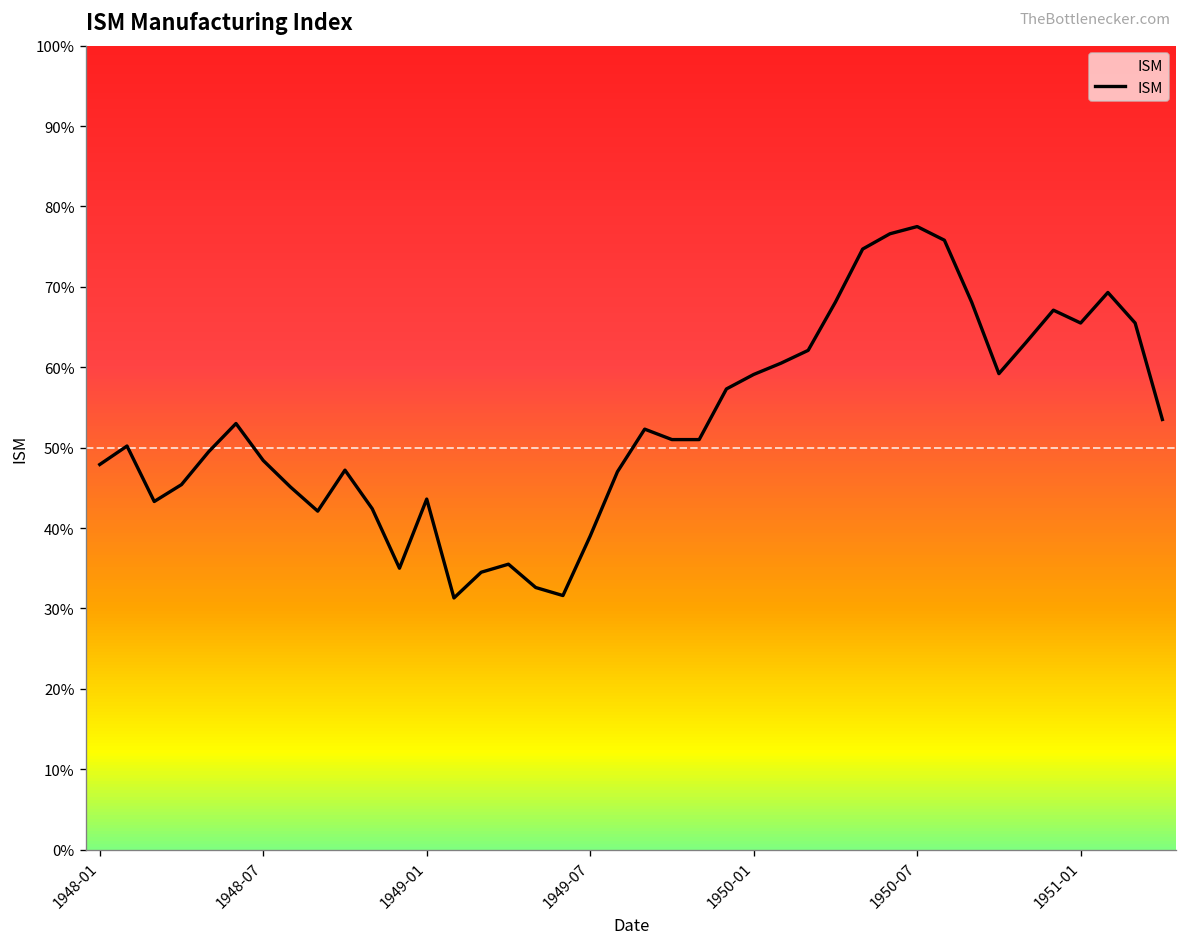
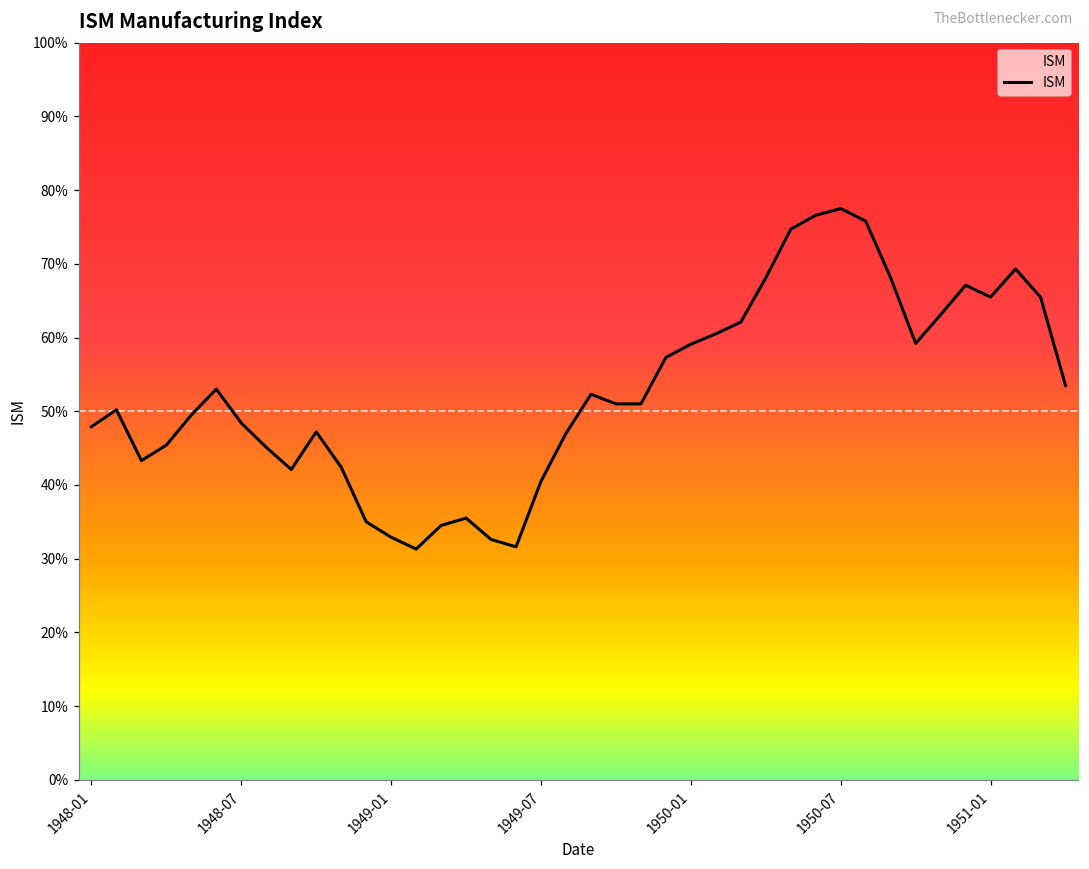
1949-01: 44% -> 33%
1949-07: 39% -> 41%
